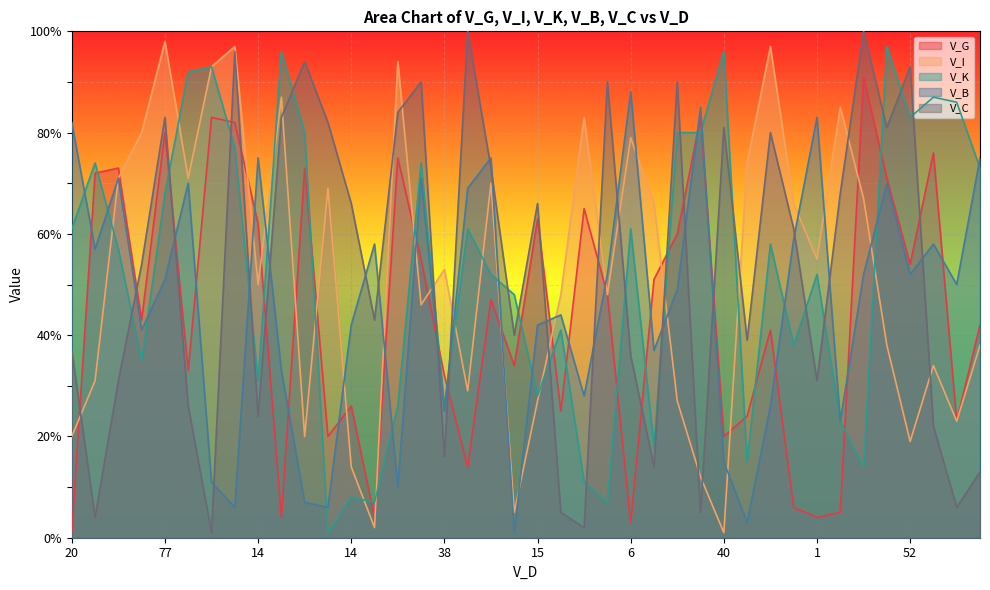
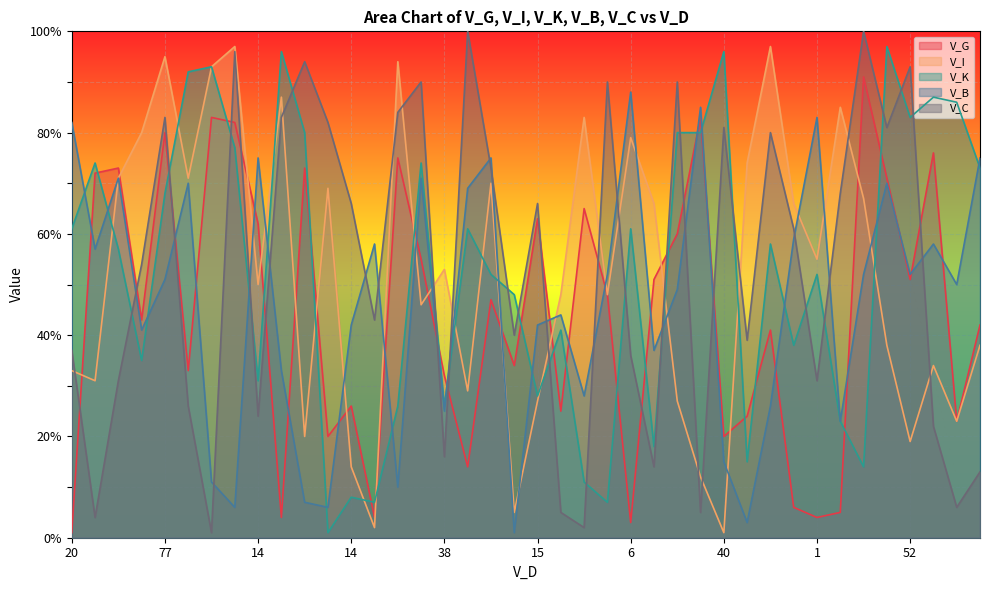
V_I, 20: 20% -> 33%
V_I, 77: 98% -> 95%
V_G, 52: 54% -> 51%
